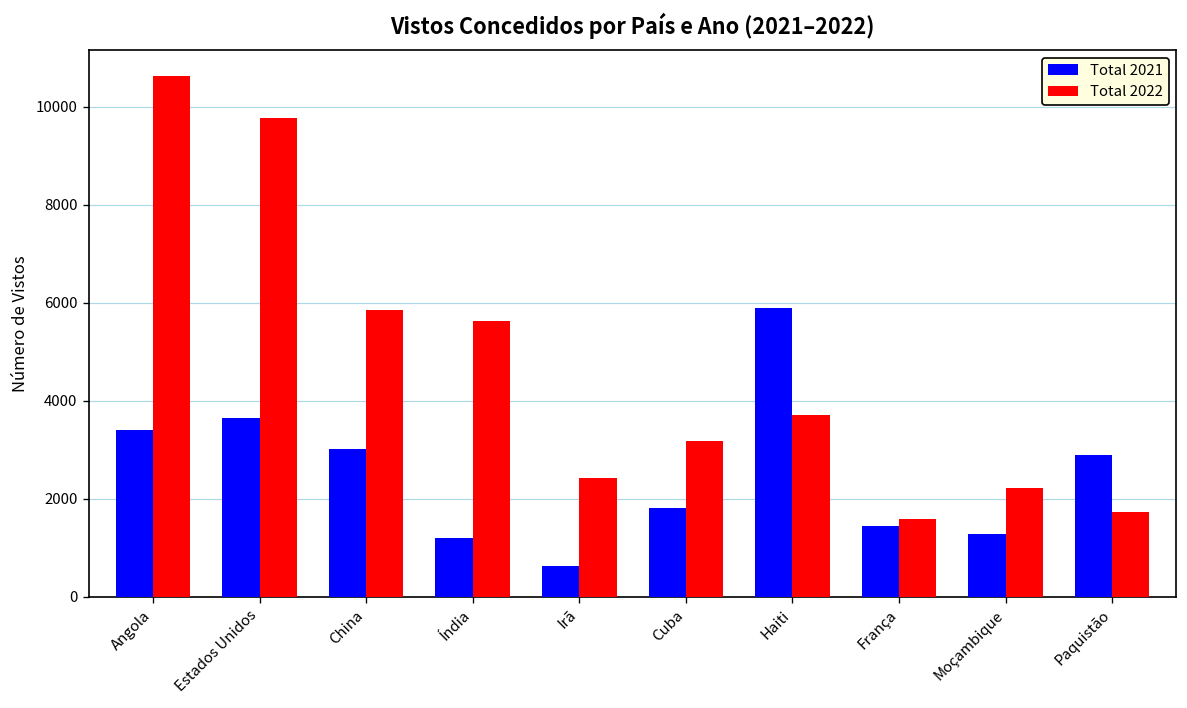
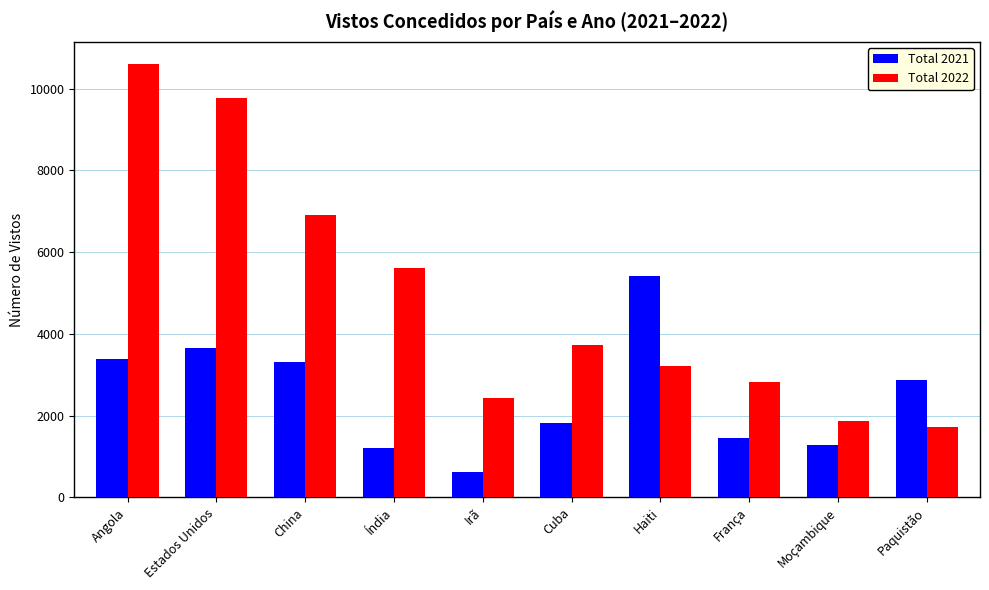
Total 2021, China: 3000 -> 3300
Total 2022, China: 5900 -> 6900
Total 2022, Cuba: 3200 -> 3700
Total 2021, Haiti: 5900 -> 5400
Total 2022, Haiti: 3700 -> 3200
Total 2022, França: 1600 -> 2800
Total 2022, Moçambique: 2200 -> 1900
